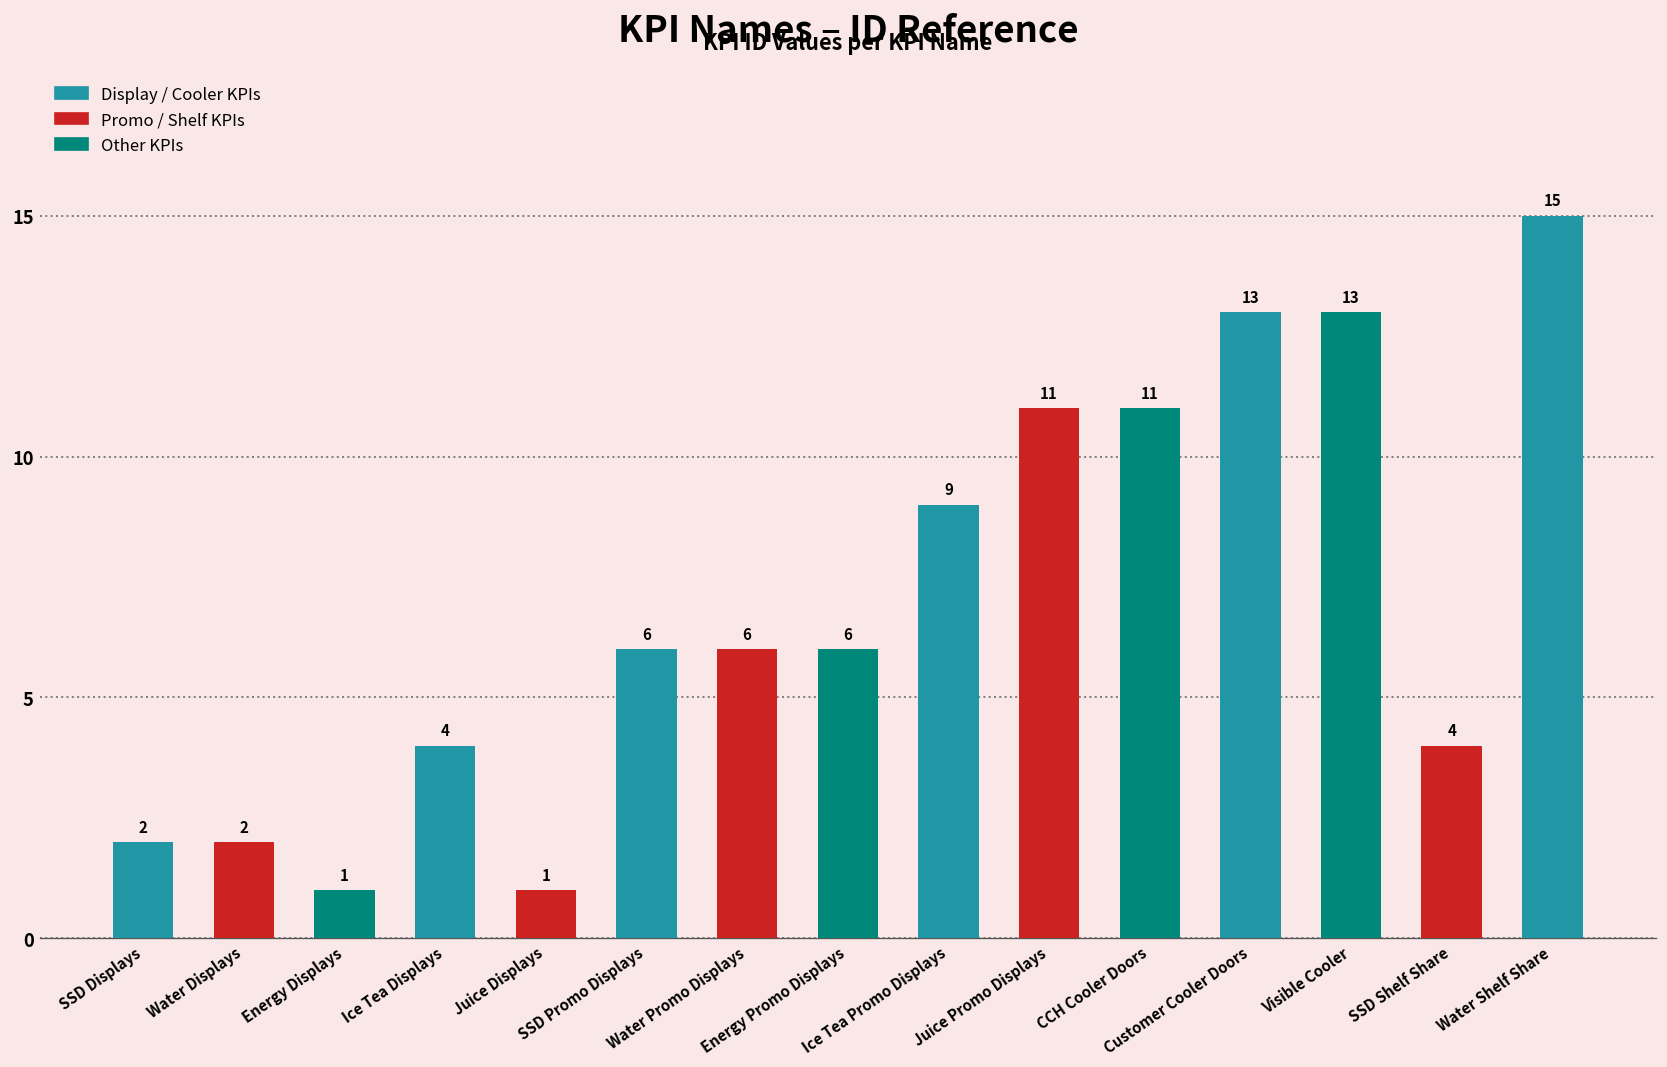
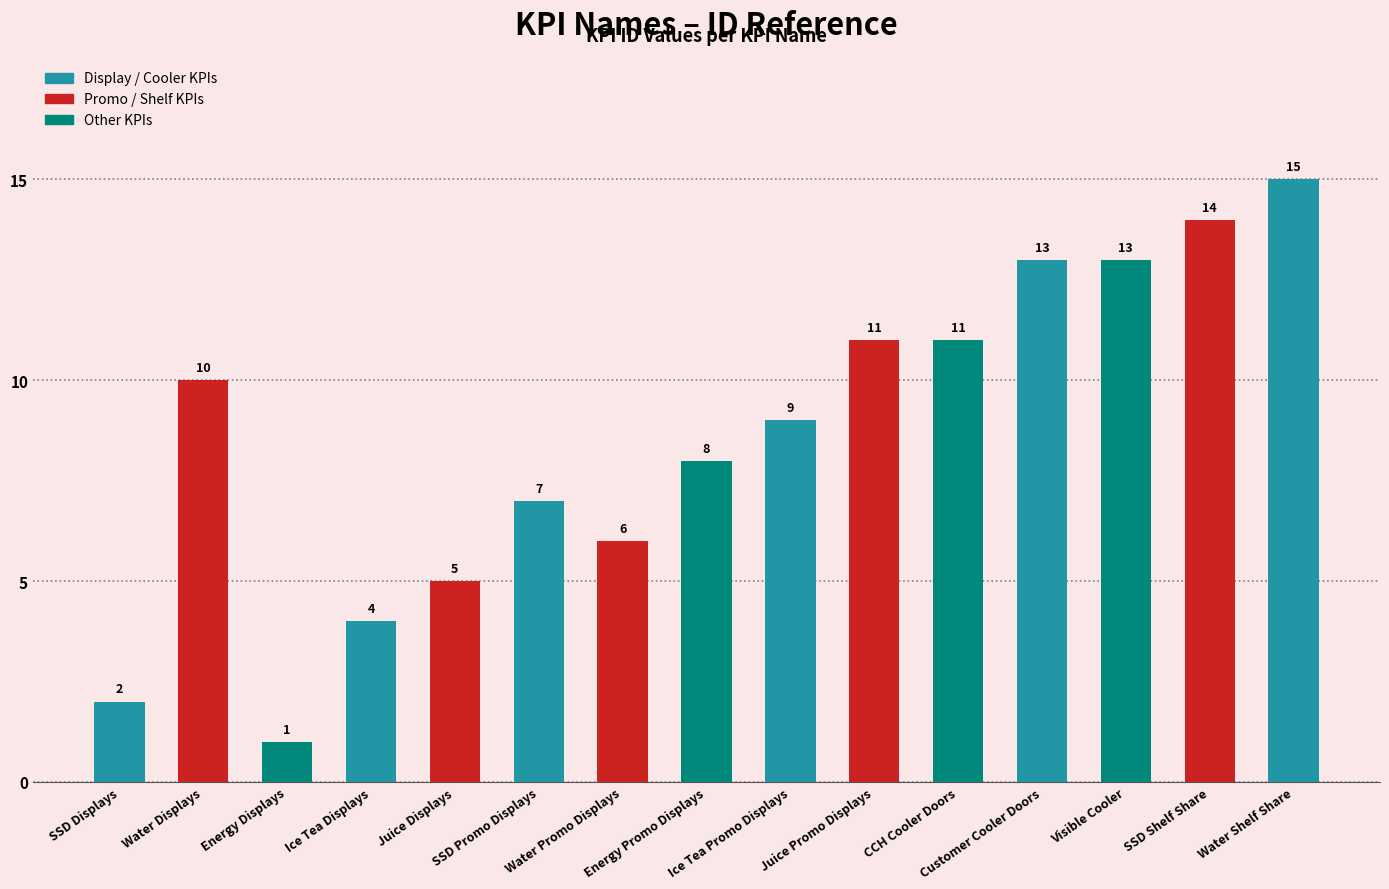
Water Displays: 2 -> 10
Juice Displays: 1 -> 5
SSD Promo Displays: 6 -> 7
Energy Promo Displays: 6 -> 8
SSD Shelf Share: 4 -> 14
